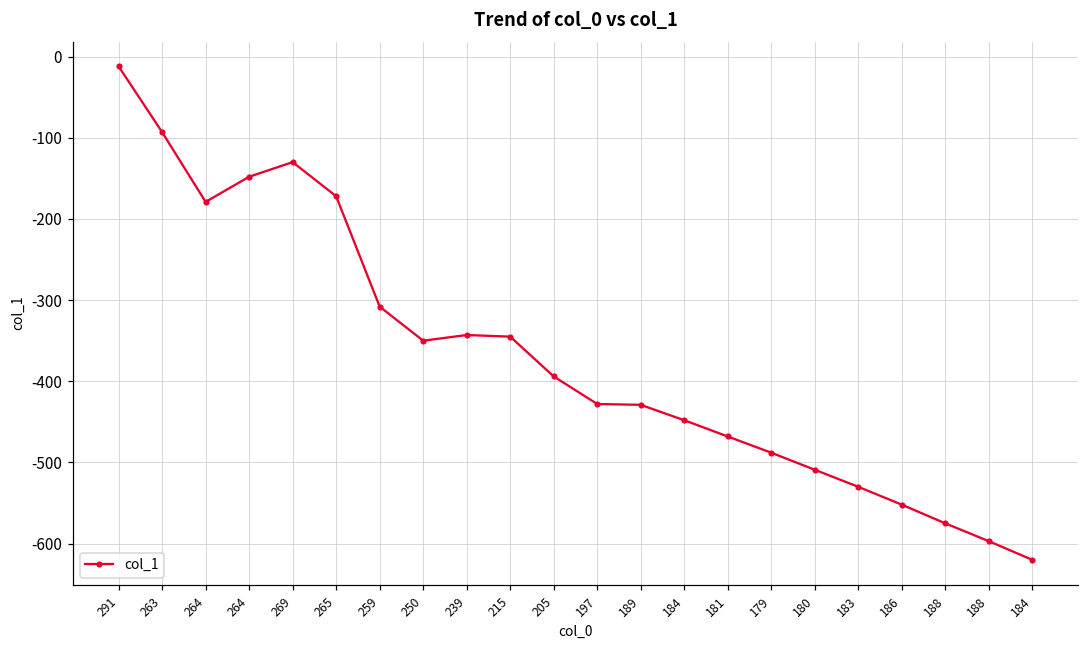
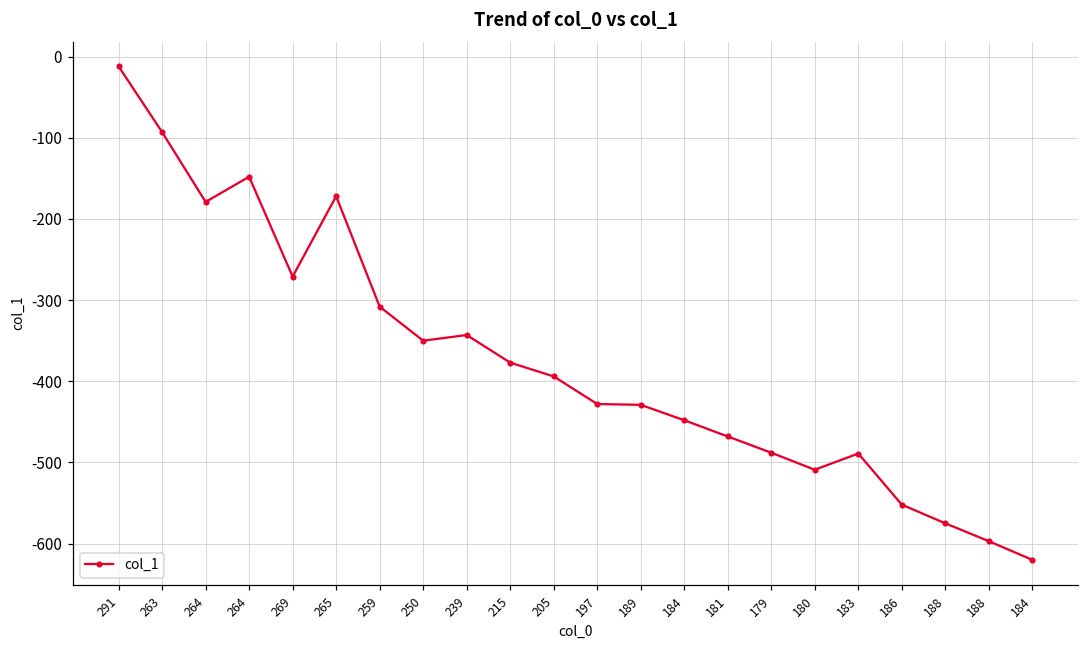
269: -130 -> -270
215: -350 -> -380
183: -530 -> -490
